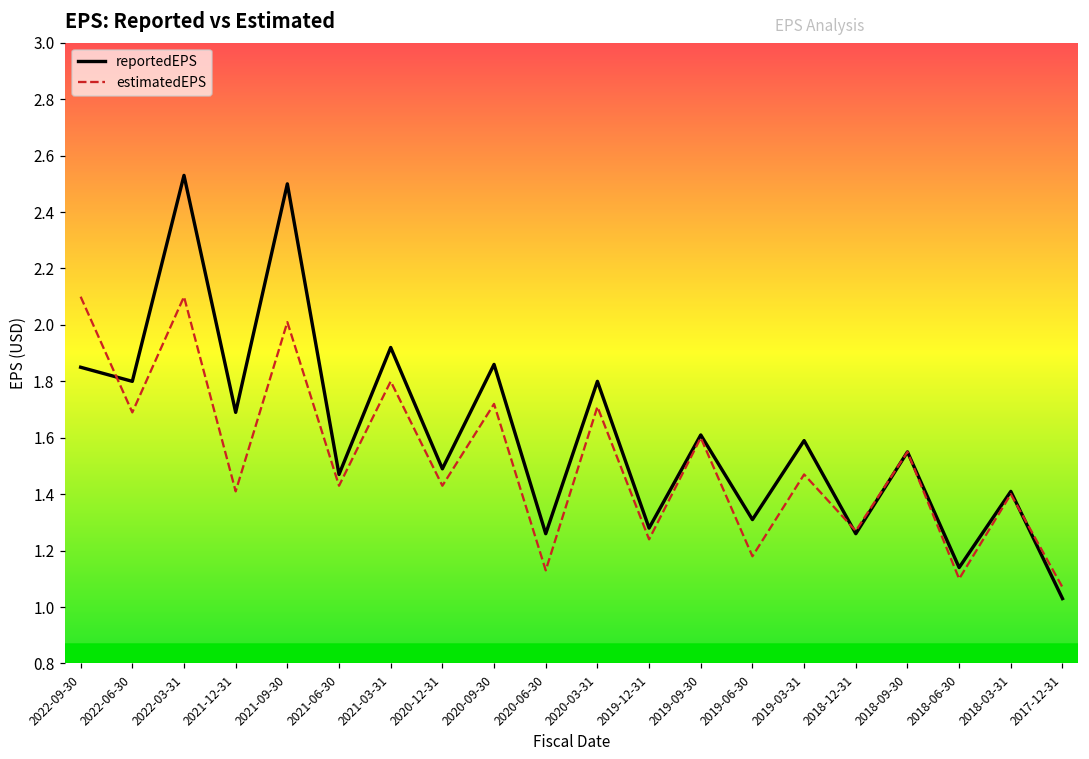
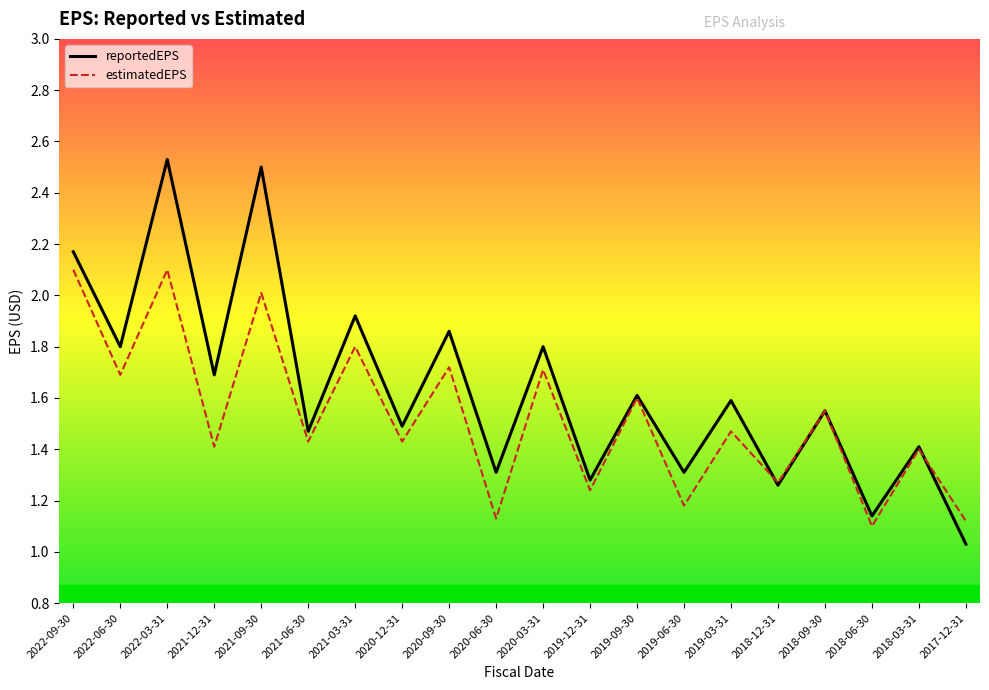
reportedEPS, 2022-09-30: 1.85 -> 2.17
reportedEPS, 2020-06-30: 1.26 -> 1.31
estimatedEPS, 2017-12-31: 1.07 -> 1.12
